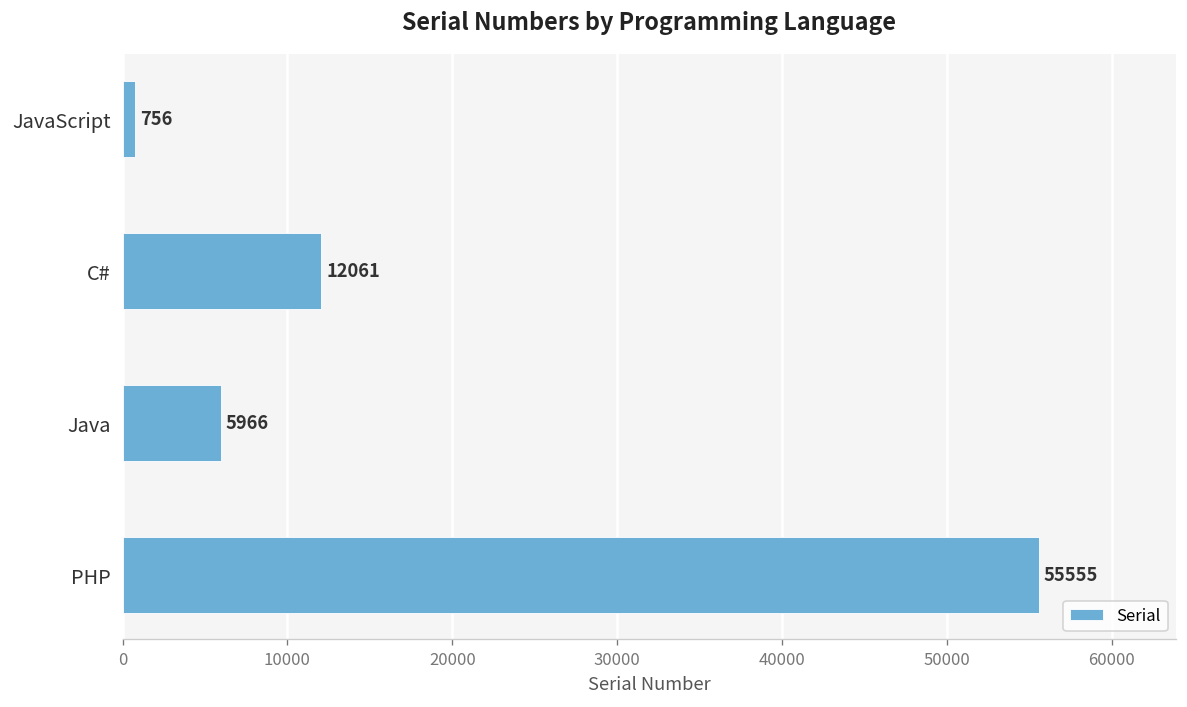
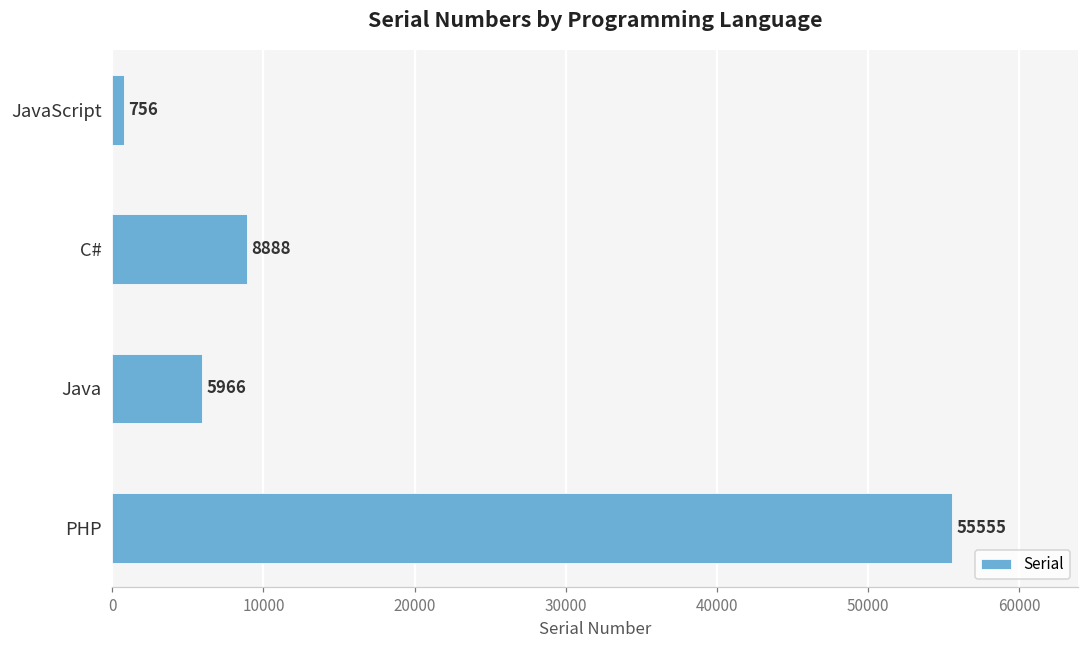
C#: 12061 -> 8888
